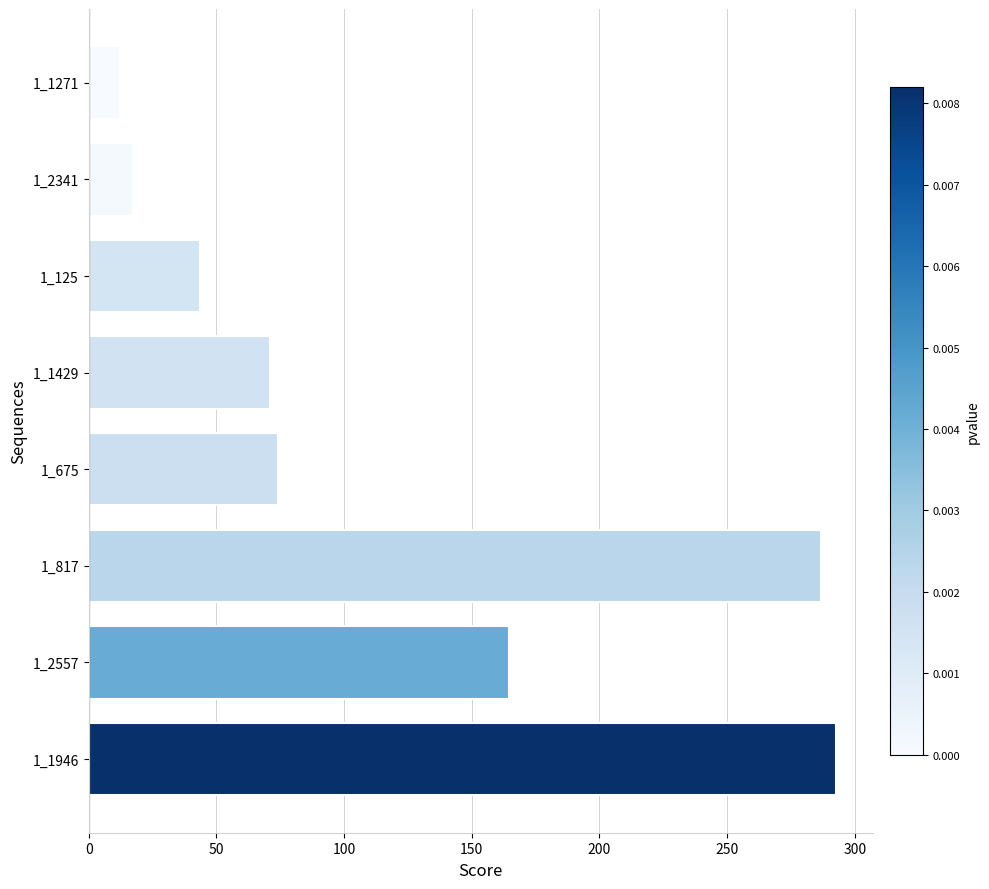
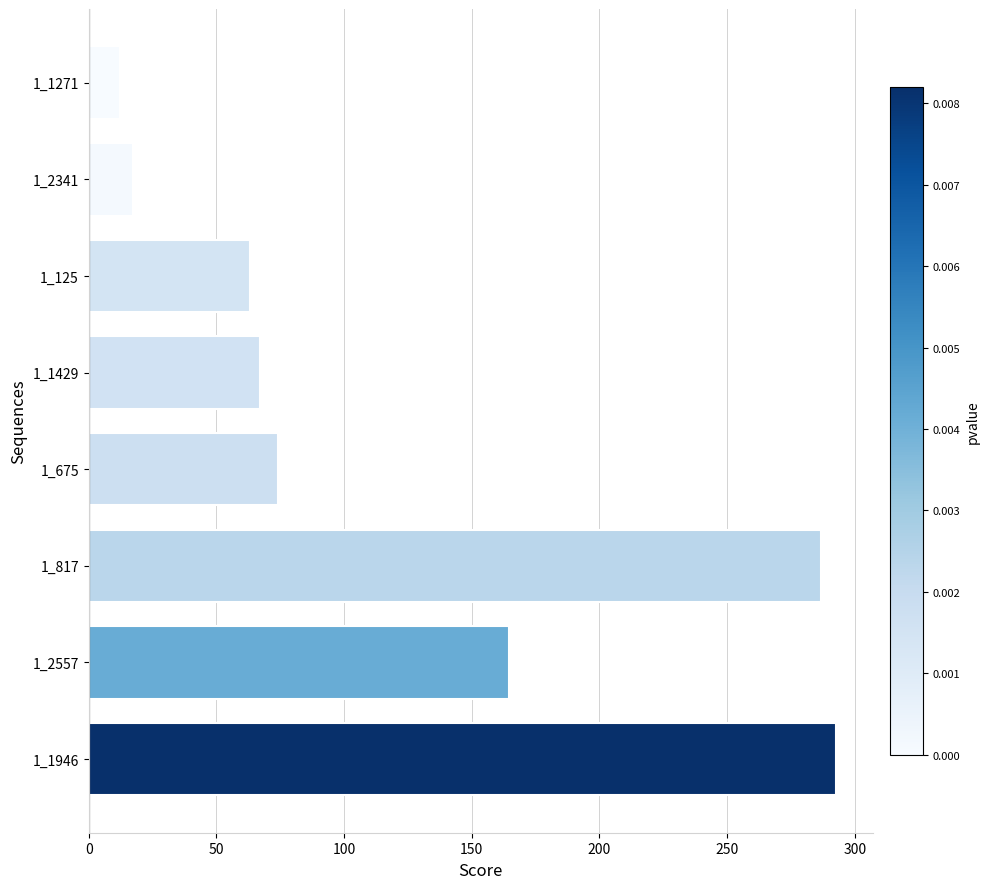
1_125: 44 -> 63
1_1429: 71 -> 67
